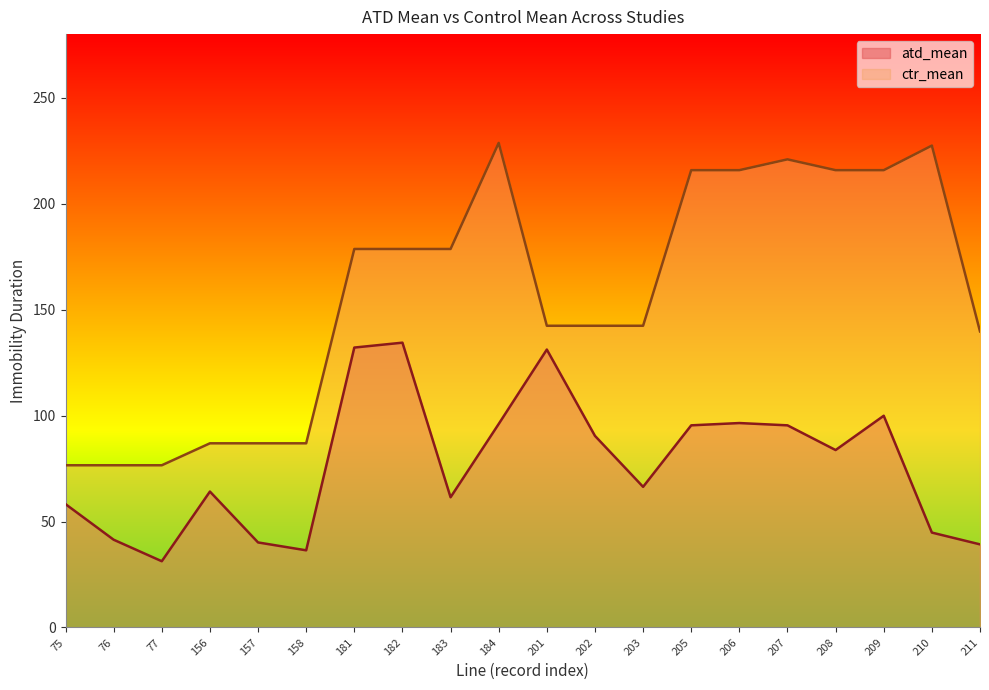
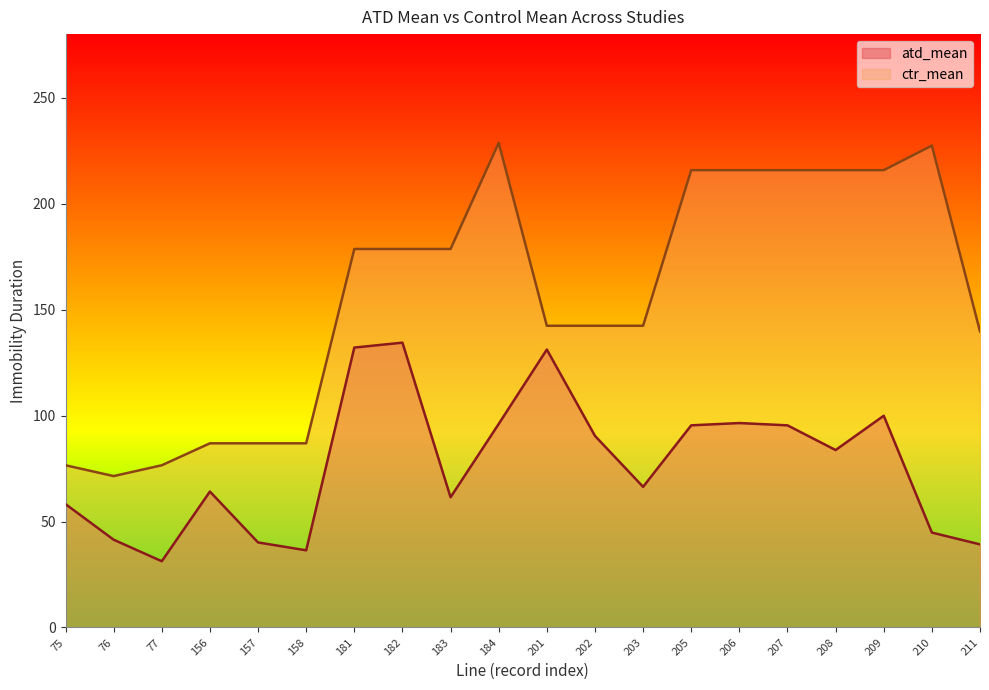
ctr_mean, 76: 77 -> 71
ctr_mean, 207: 221 -> 216
